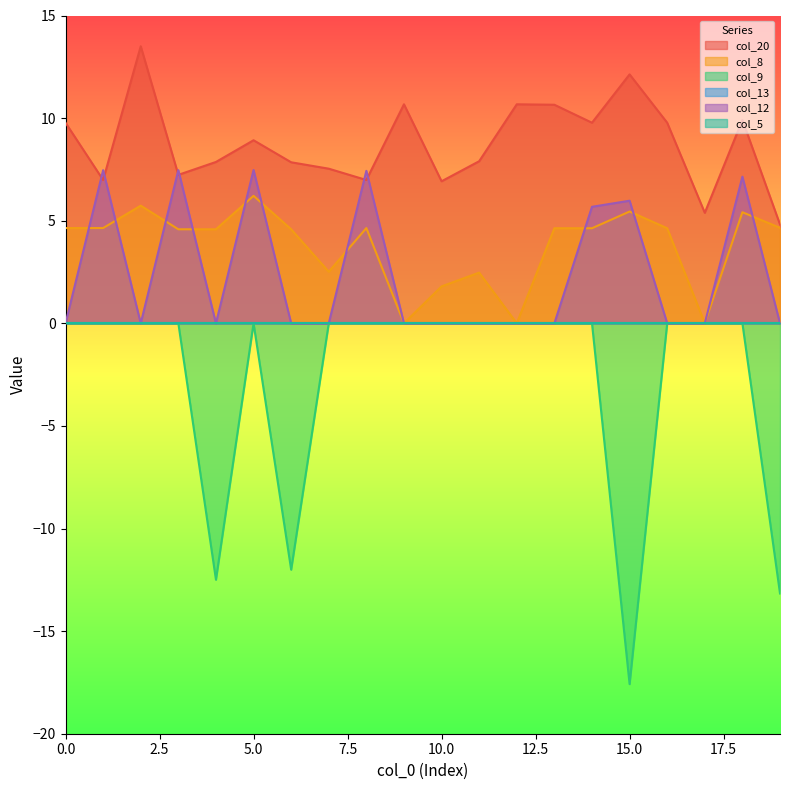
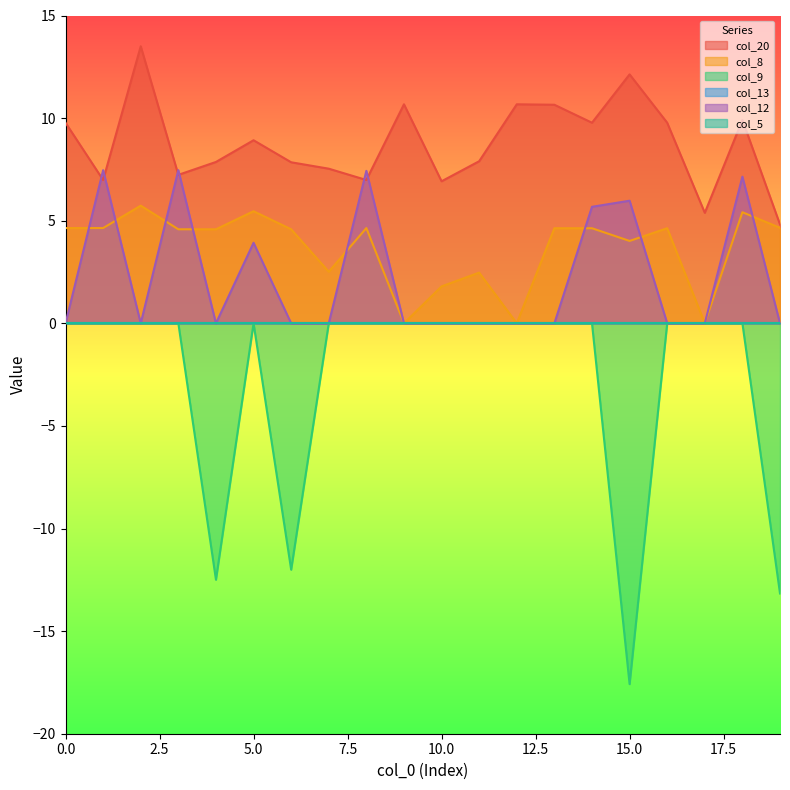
col_8, 5.0: 6.2 -> 5.5
col_12, 5.0: 7.5 -> 3.9
col_8, 15.0: 5.4 -> 4.0
